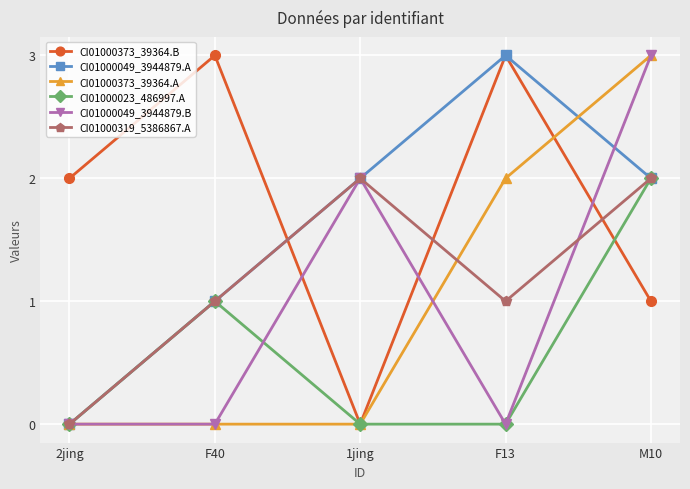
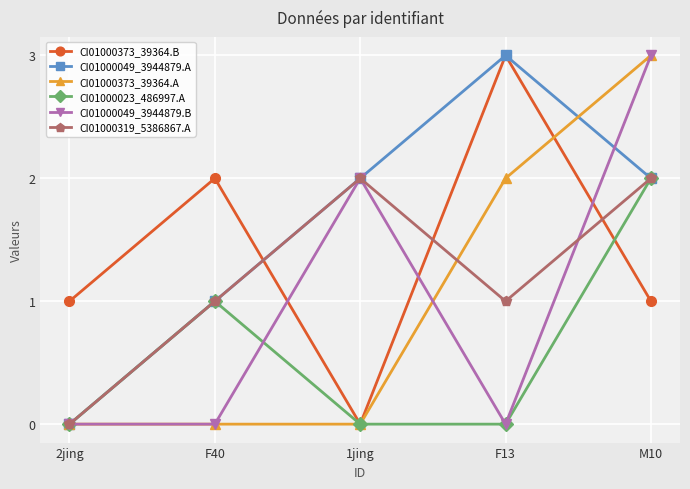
CI01000373_39364.B, 2jing: 2 -> 1
CI01000373_39364.B, F40: 3 -> 2
